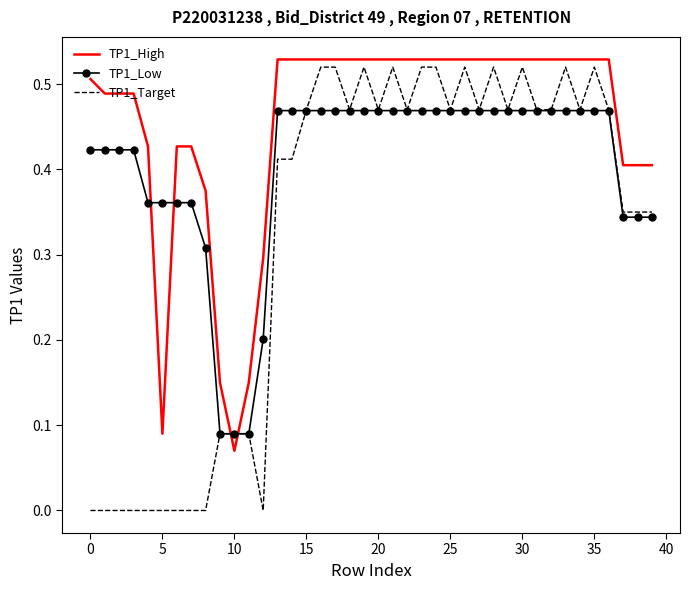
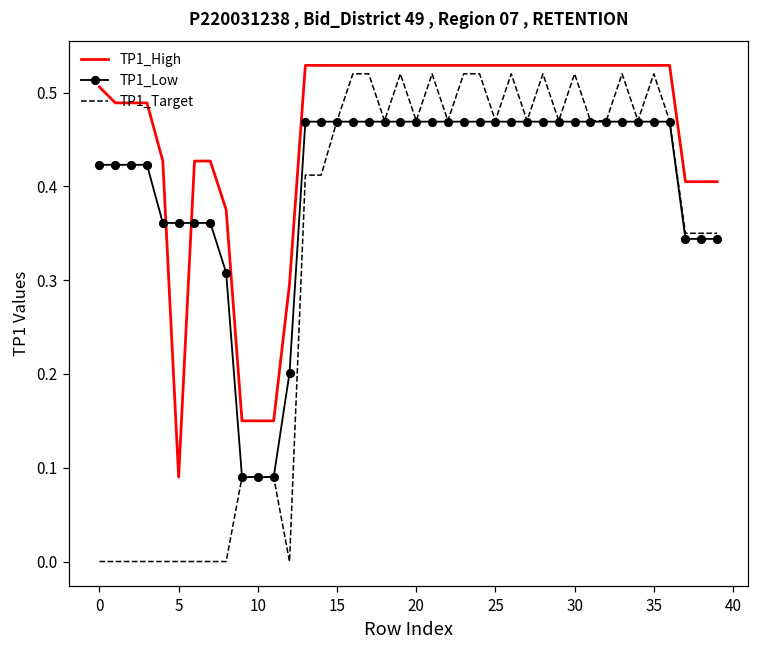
TP1_High, 10: 0.07 -> 0.15
